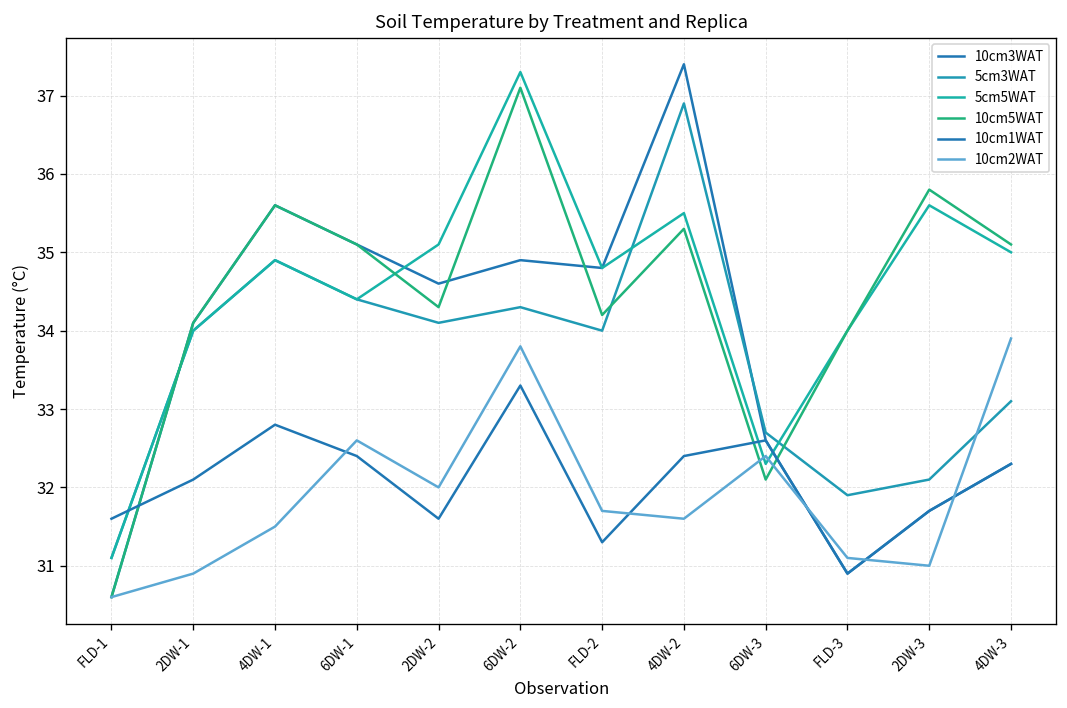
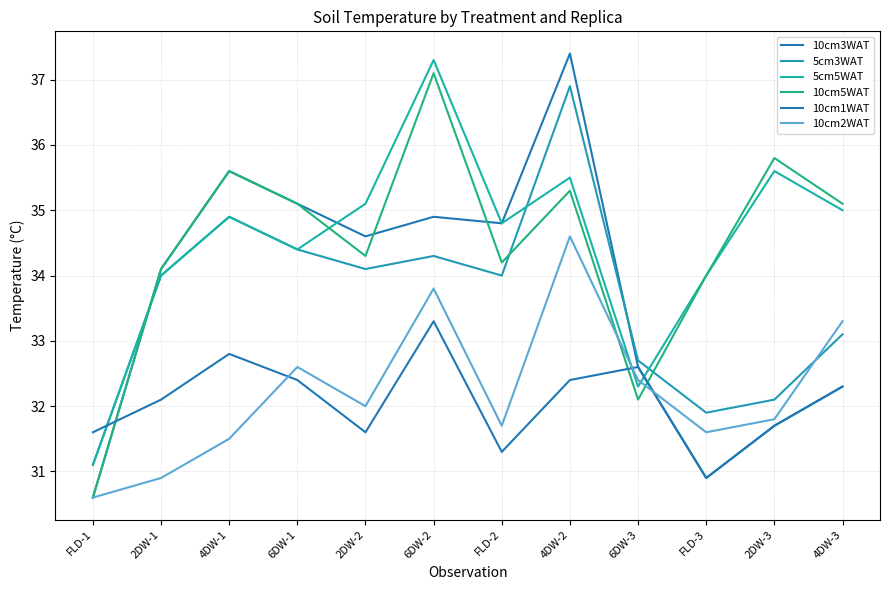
10cm2WAT, 4DW-2: 31.6 -> 34.6
10cm2WAT, FLD-3: 31.1 -> 31.6
10cm2WAT, 2DW-3: 31.0 -> 31.8
10cm2WAT, 4DW-3: 33.9 -> 33.3
